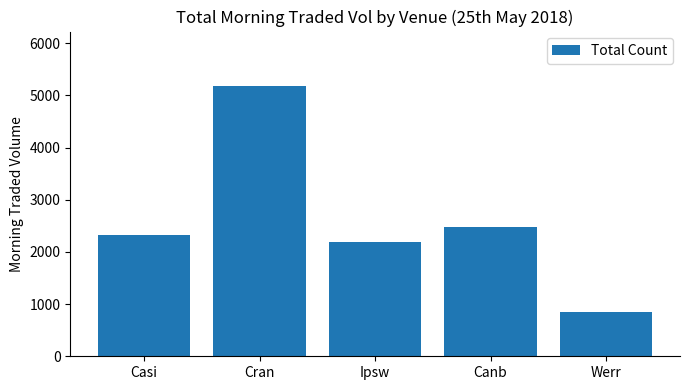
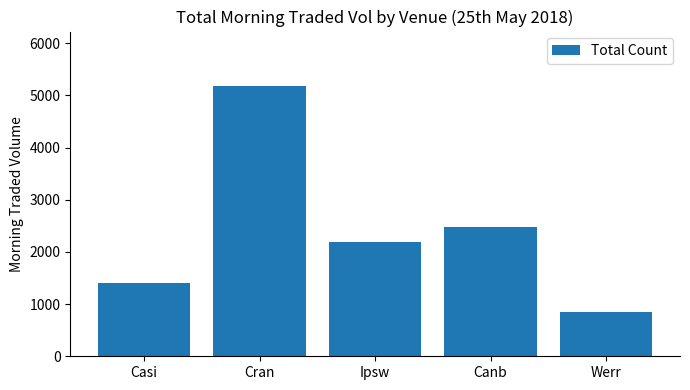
Casi: 2300 -> 1400
